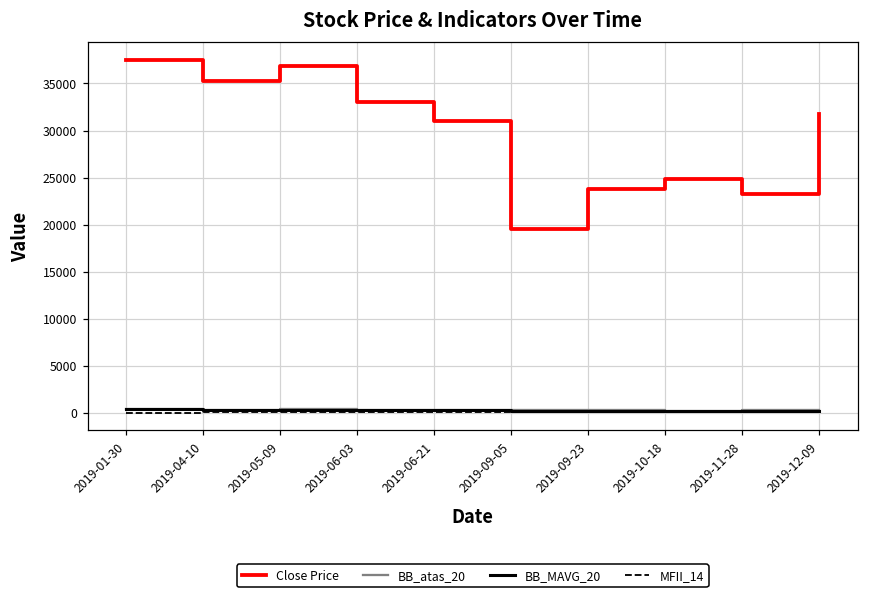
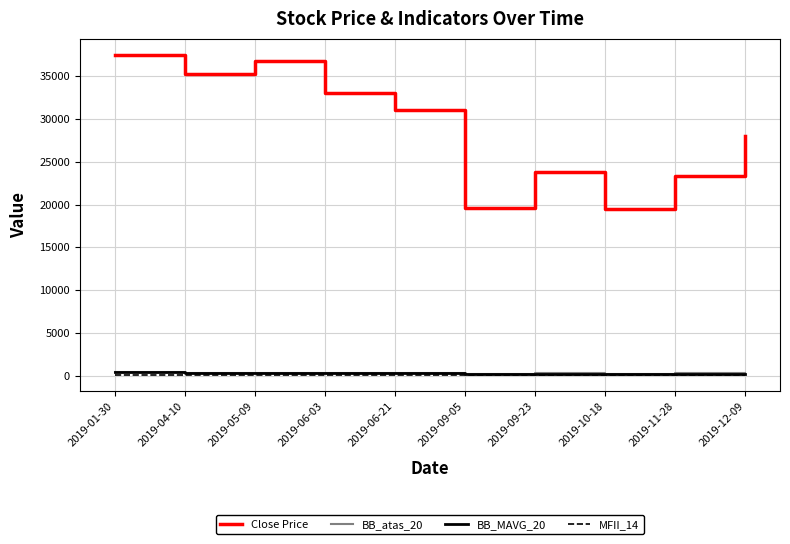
Close Price, 2019-10-18: 25000 -> 19000
Close Price, 2019-12-09: 32000 -> 28000
